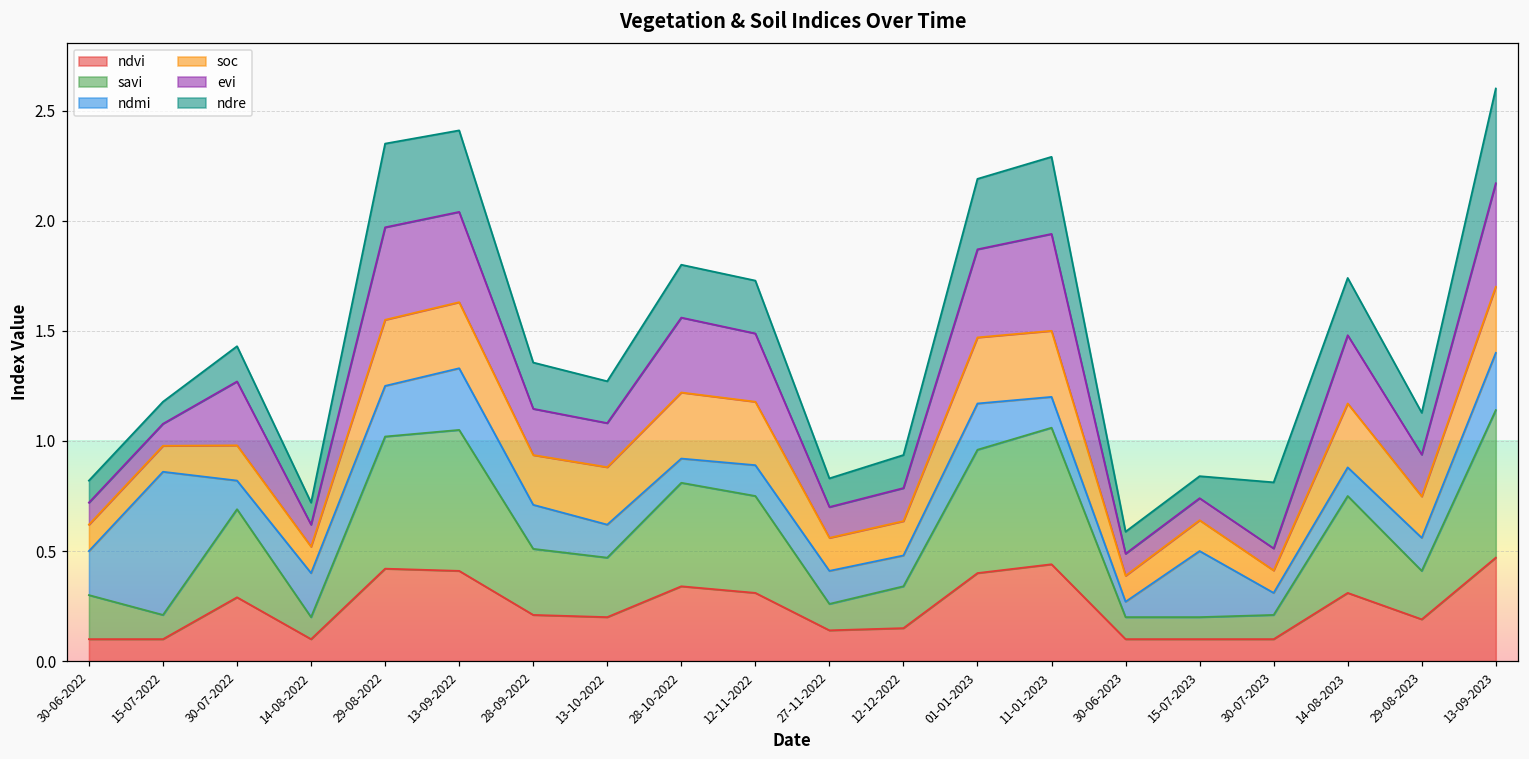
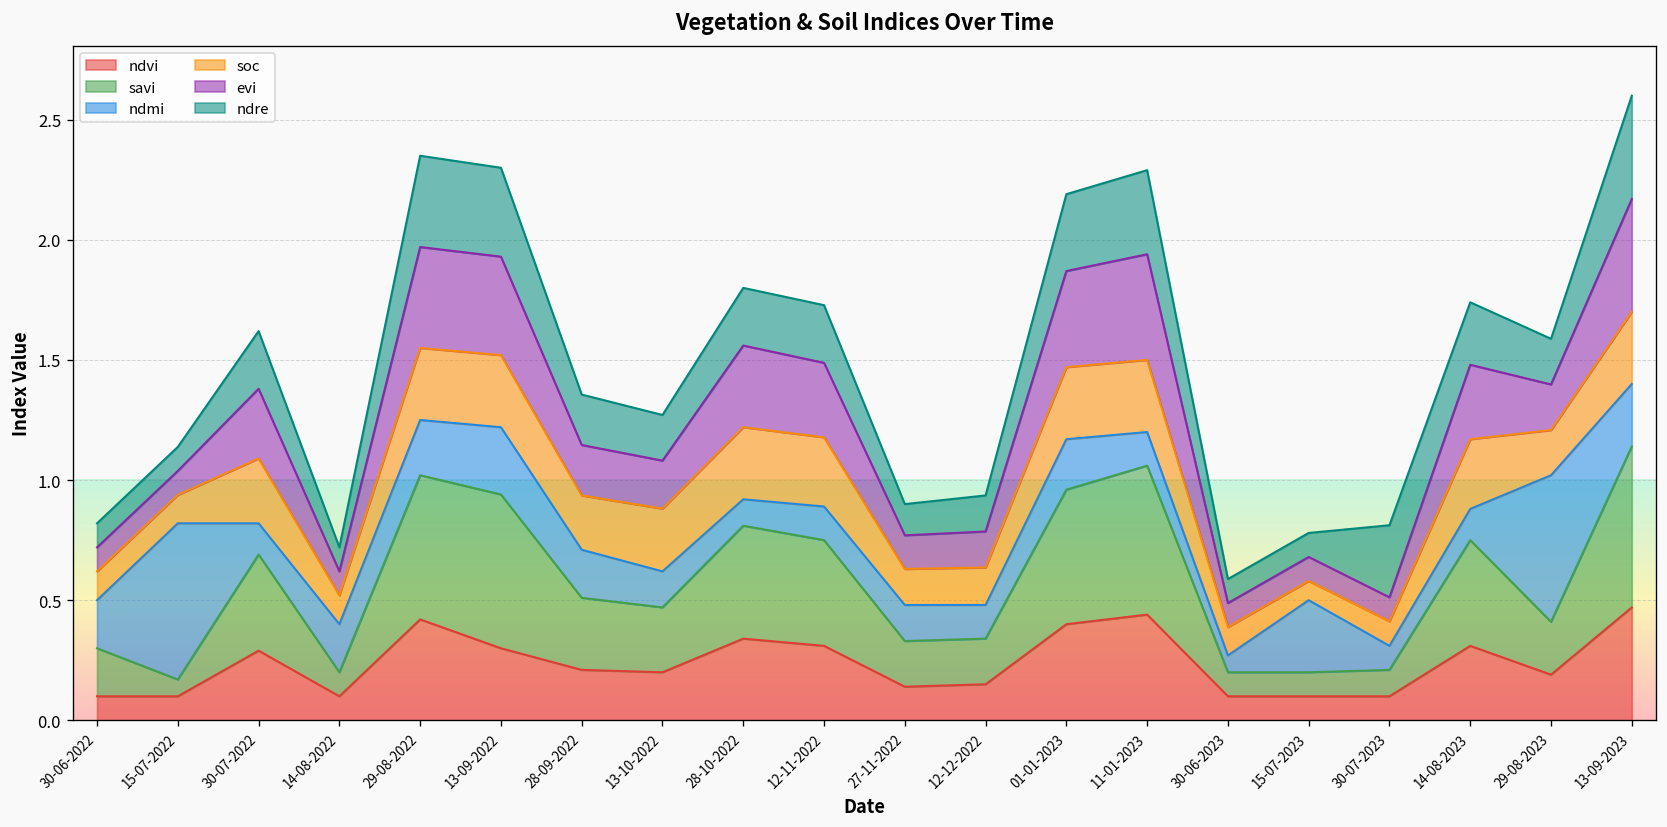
savi, 15-07-2022: 0.11 -> 0.07
soc, 30-07-2022: 0.16 -> 0.27
ndre, 30-07-2022: 0.16 -> 0.24
ndvi, 13-09-2022: 0.41 -> 0.30
savi, 27-11-2022: 0.12 -> 0.19
soc, 15-07-2023: 0.14 -> 0.08
ndmi, 29-08-2023: 0.15 -> 0.61
